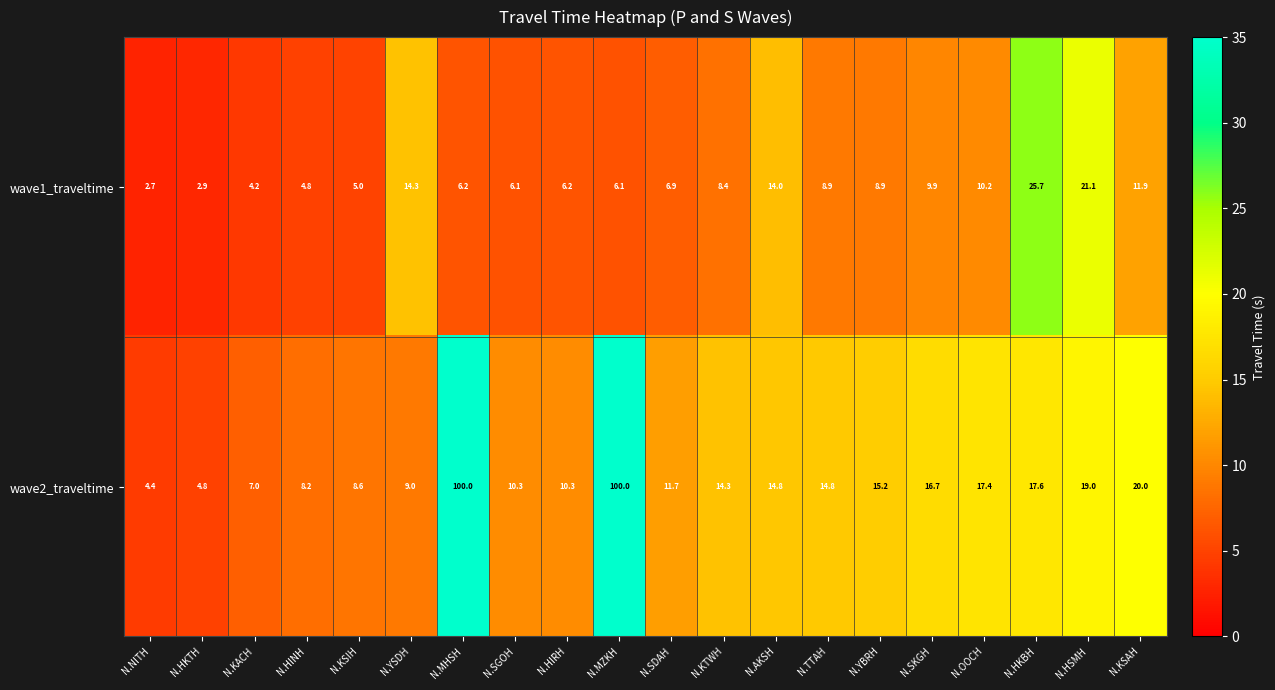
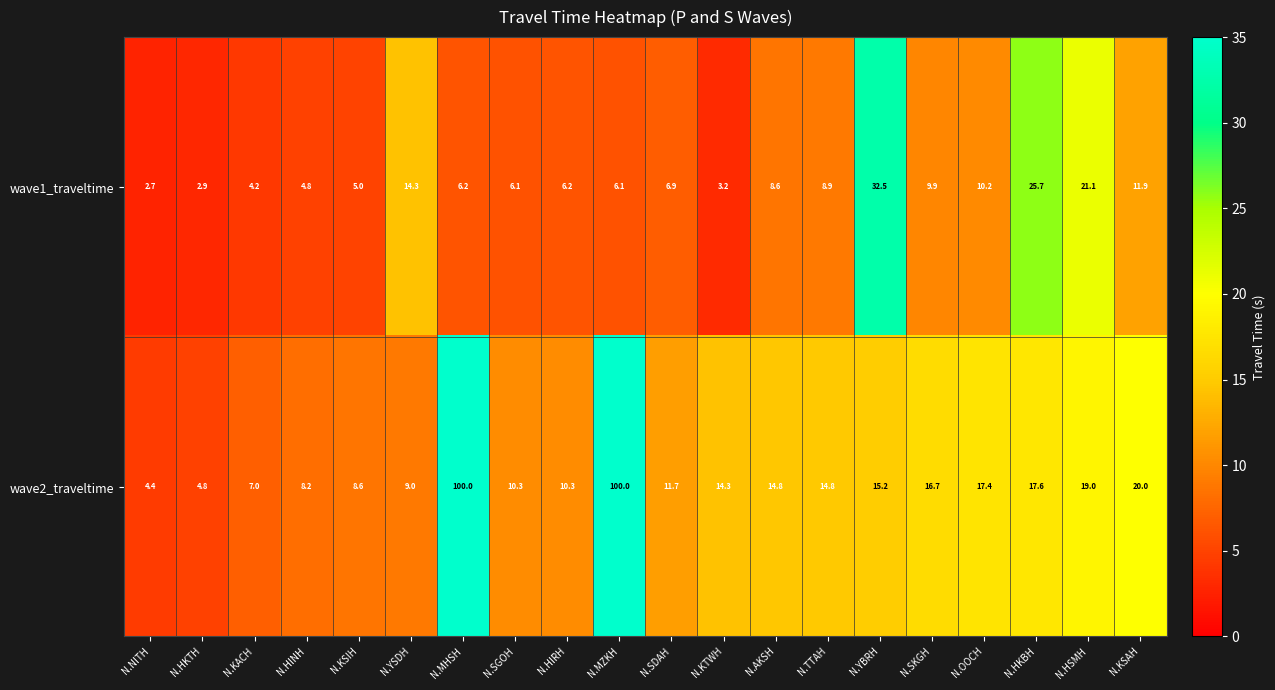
wave1_traveltime, N.KTWH: 8.4 -> 3.2
wave1_traveltime, N.AKSH: 14.0 -> 8.6
wave1_traveltime, N.YBRH: 8.9 -> 32.5
